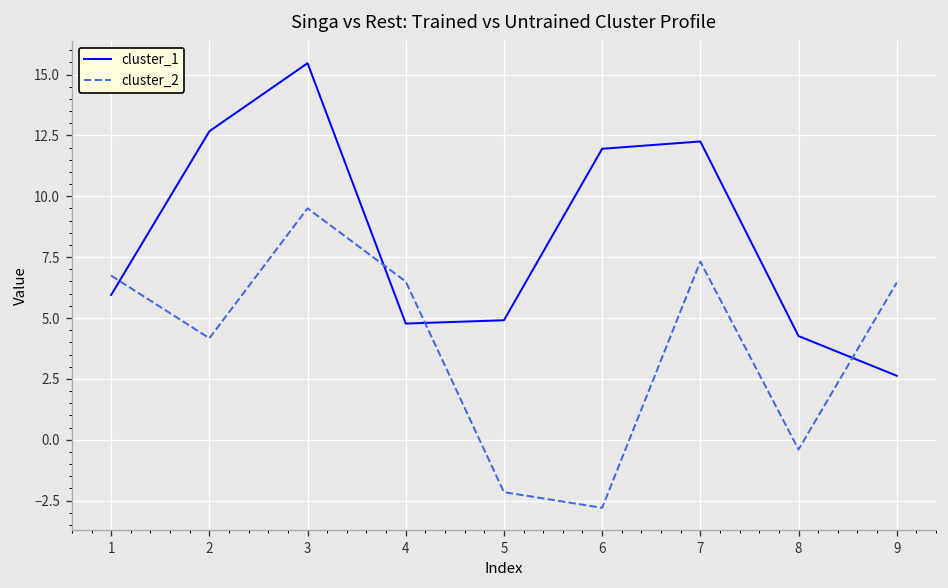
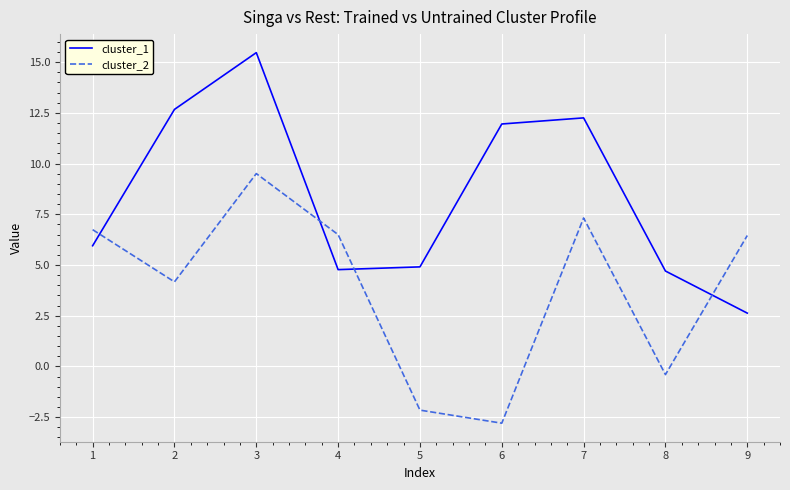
cluster_1, 8: 4.3 -> 4.7
